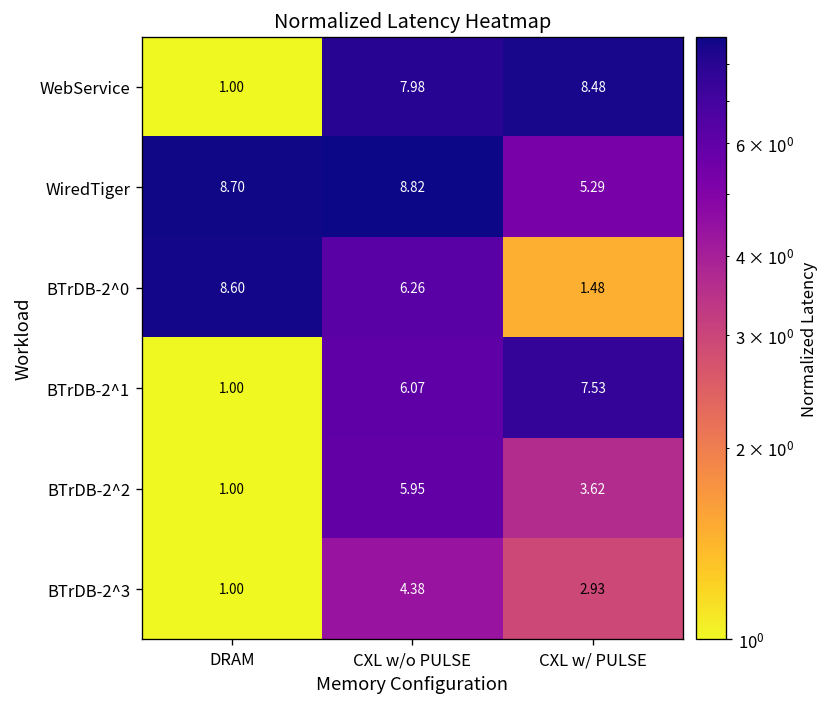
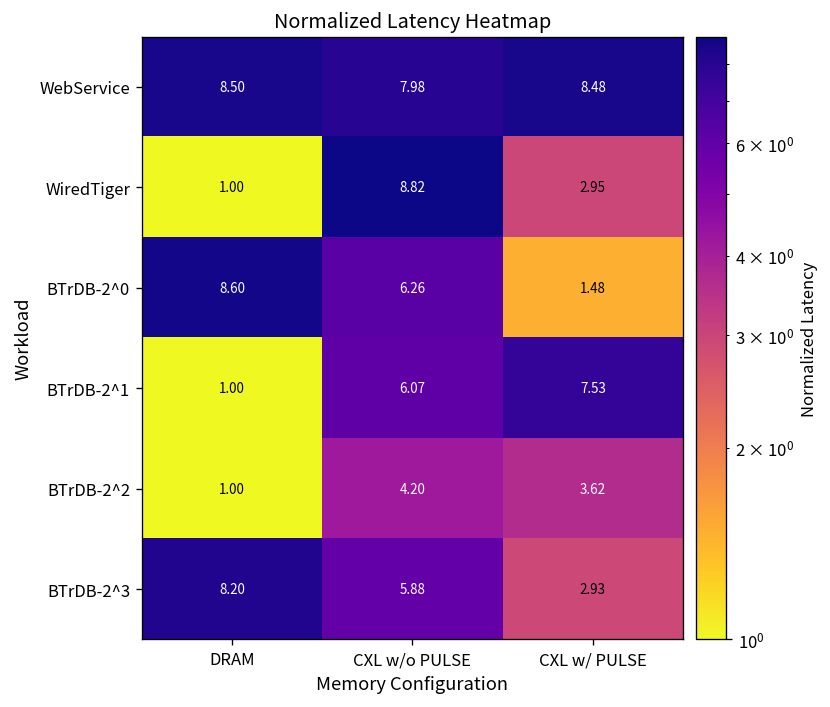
WebService, DRAM: 1.00 -> 8.50
WiredTiger, DRAM: 8.70 -> 1.00
WiredTiger, CXL w/ PULSE: 5.29 -> 2.95
BTrDB-2^2, CXL w/o PULSE: 5.95 -> 4.20
BTrDB-2^3, DRAM: 1.00 -> 8.20
BTrDB-2^3, CXL w/o PULSE: 4.38 -> 5.88
